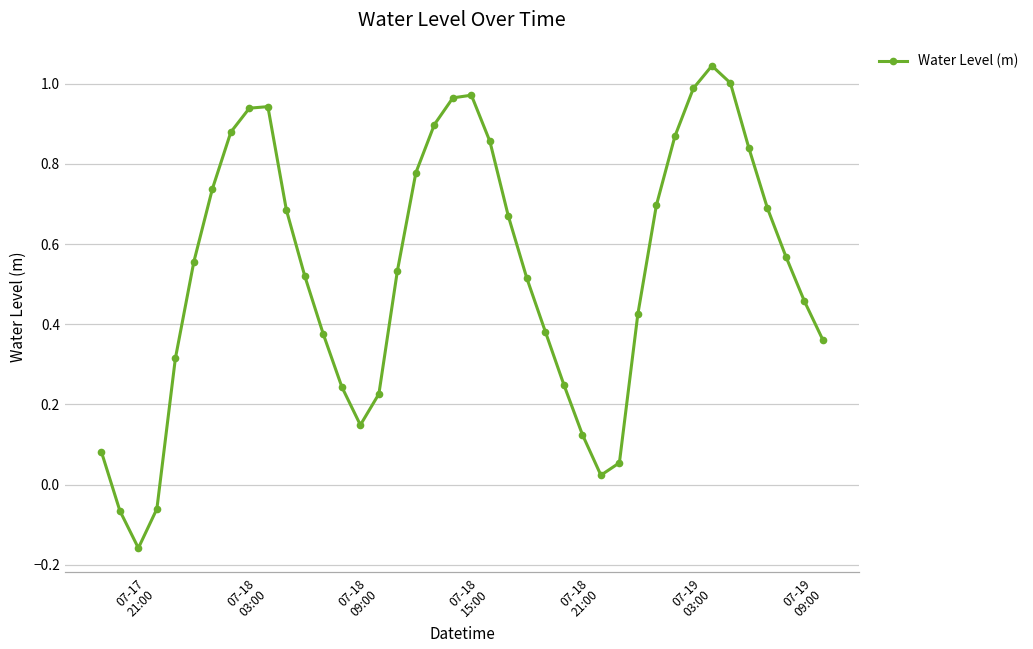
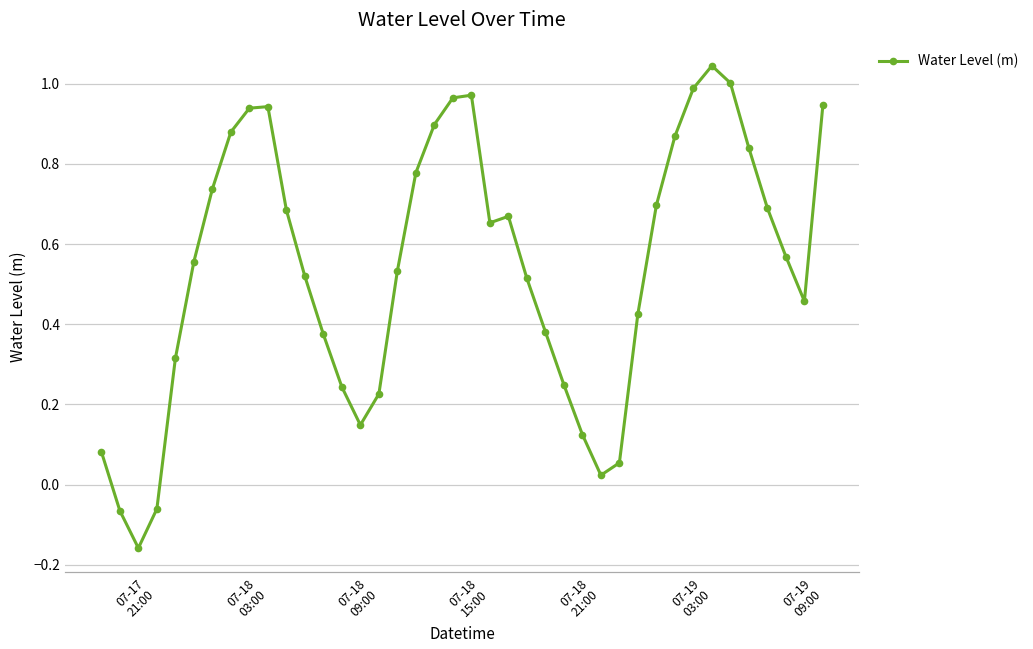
07-18 15:00: 0.86 -> 0.65
07-19 09:00: 0.36 -> 0.95
